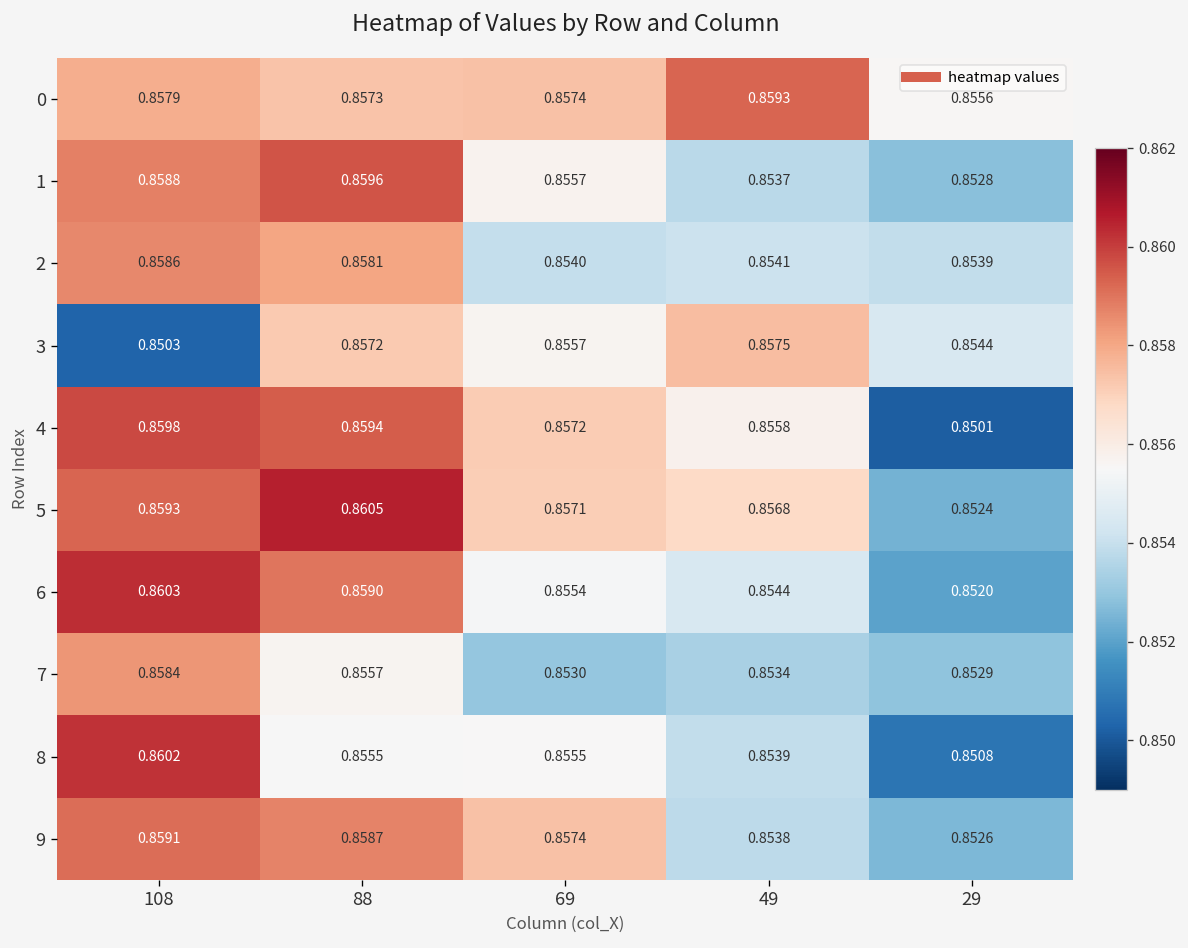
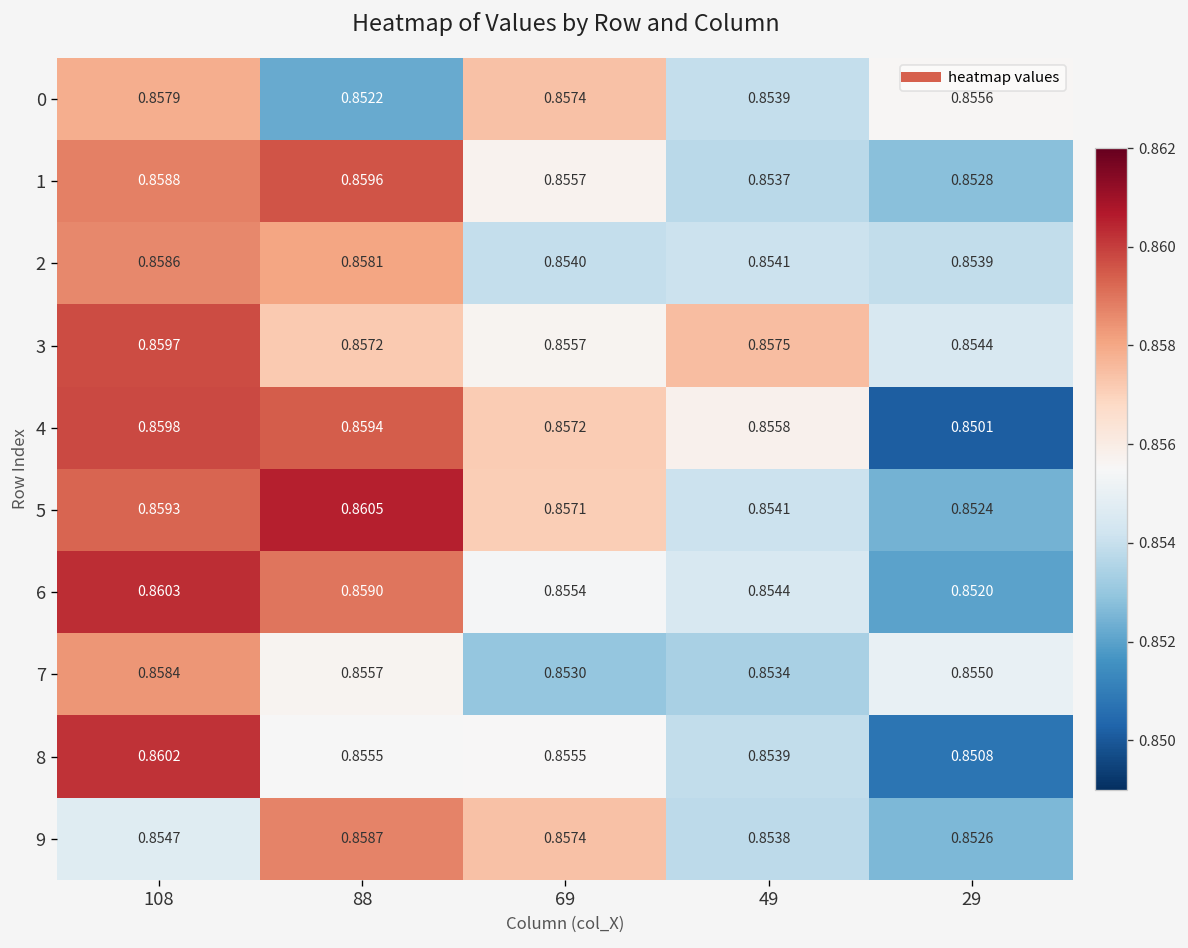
0, 88: 0.8573 -> 0.8522
0, 49: 0.8593 -> 0.8539
3, 108: 0.8503 -> 0.8597
5, 49: 0.8568 -> 0.8541
7, 29: 0.8529 -> 0.8550
9, 108: 0.8591 -> 0.8547
